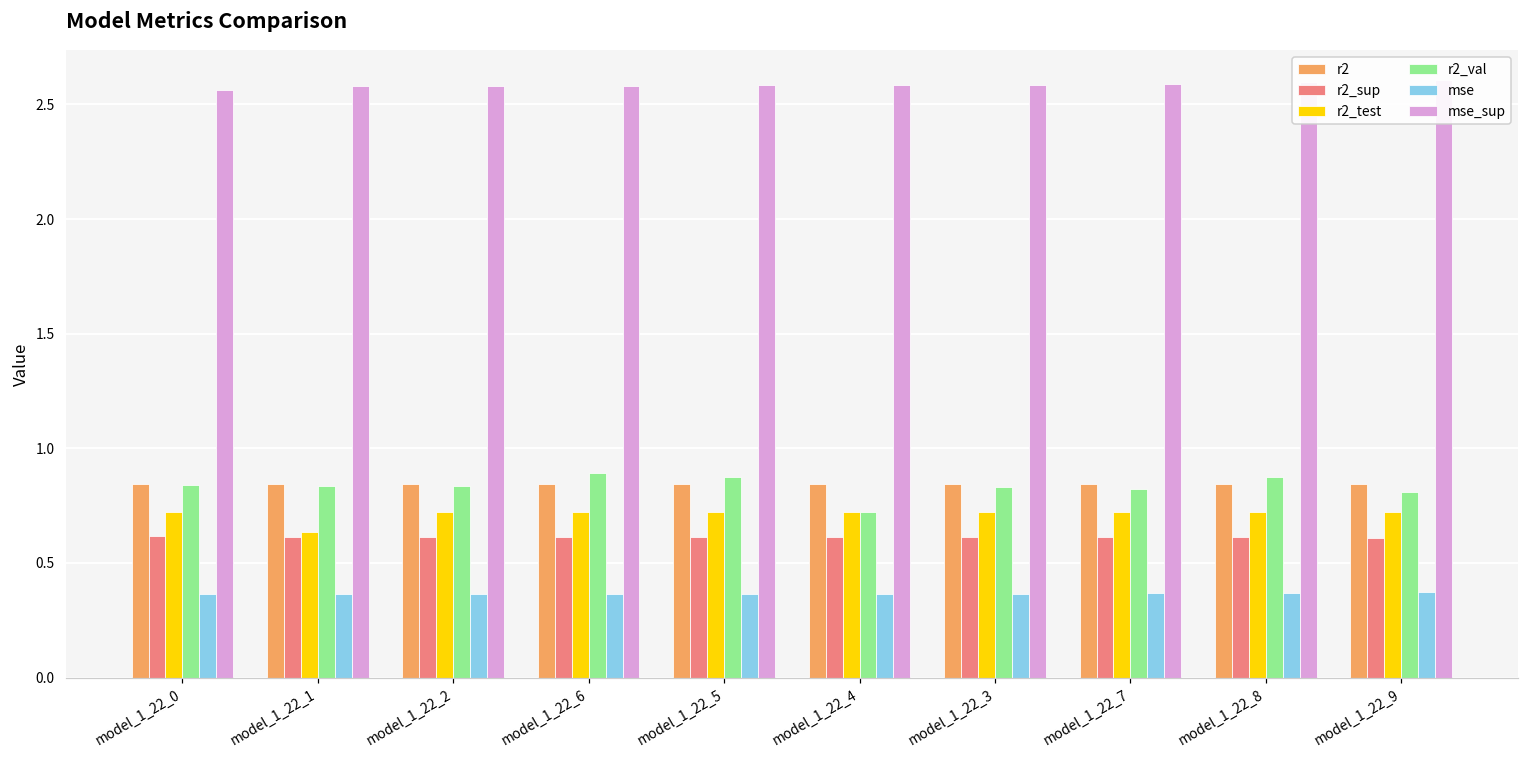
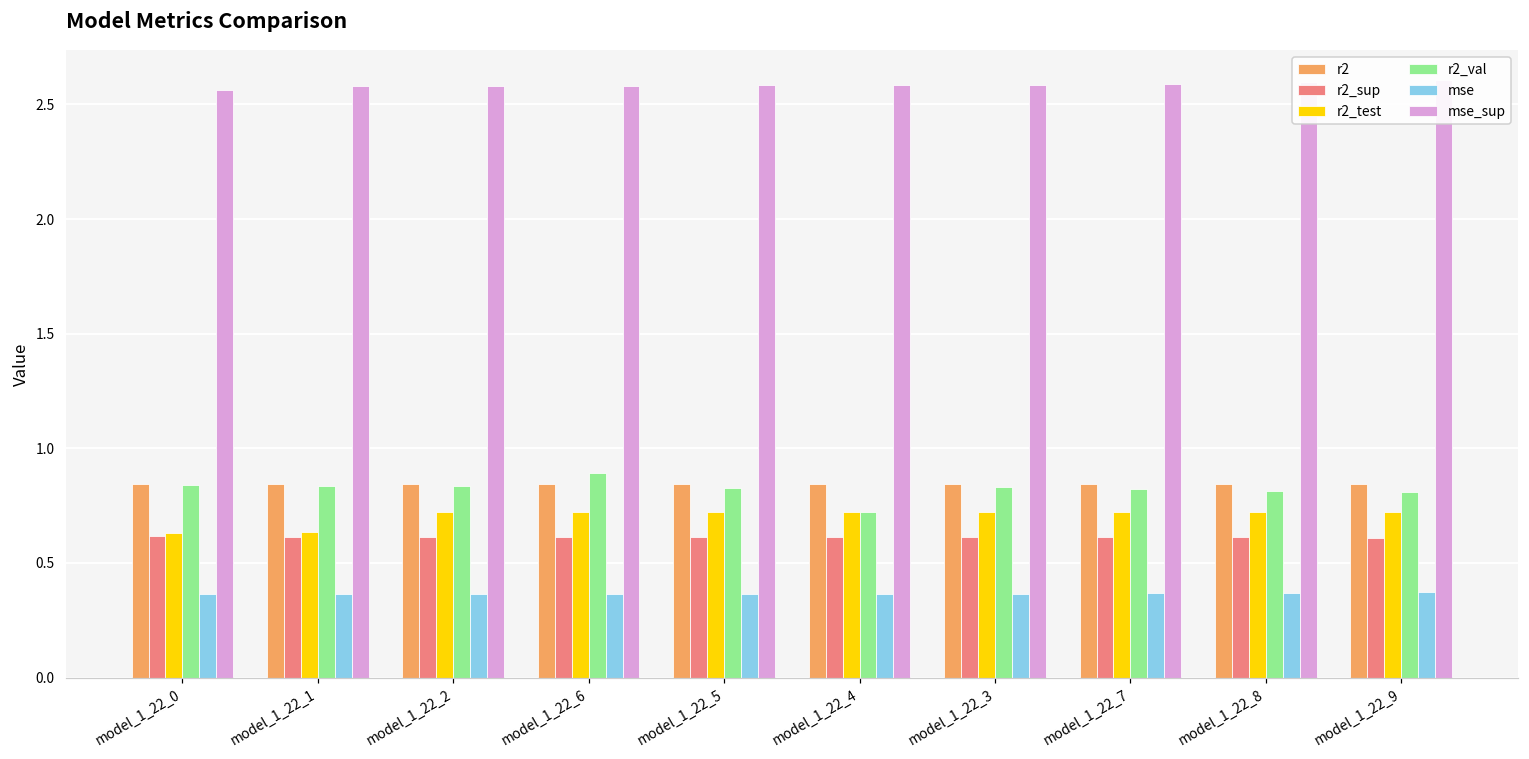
r2_test, model_1_22_0: 0.72 -> 0.63
r2_val, model_1_22_5: 0.87 -> 0.83
r2_val, model_1_22_8: 0.87 -> 0.81
